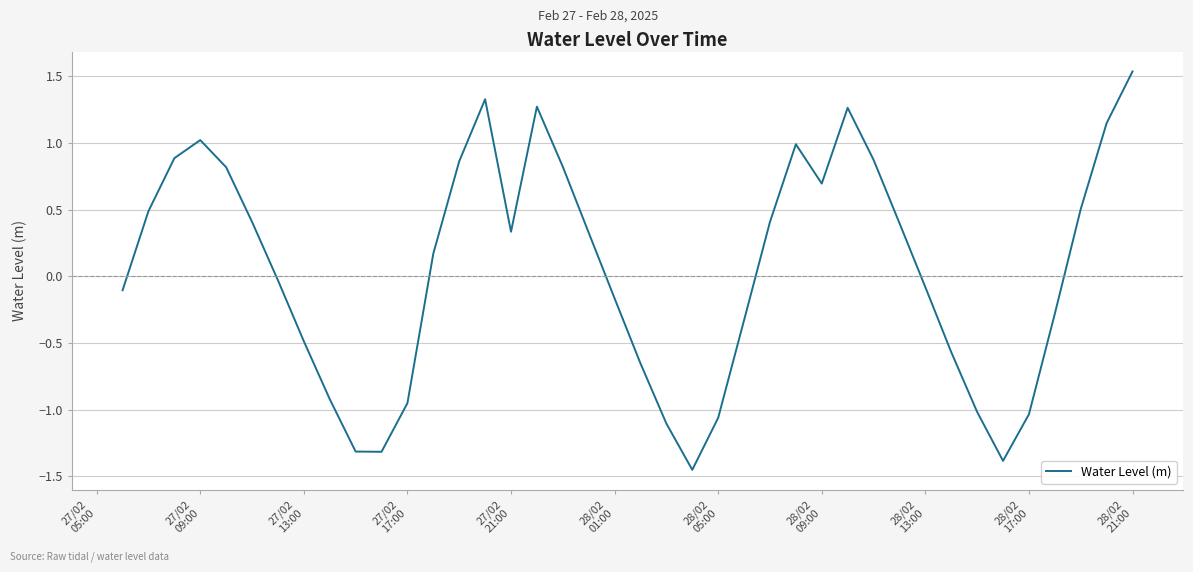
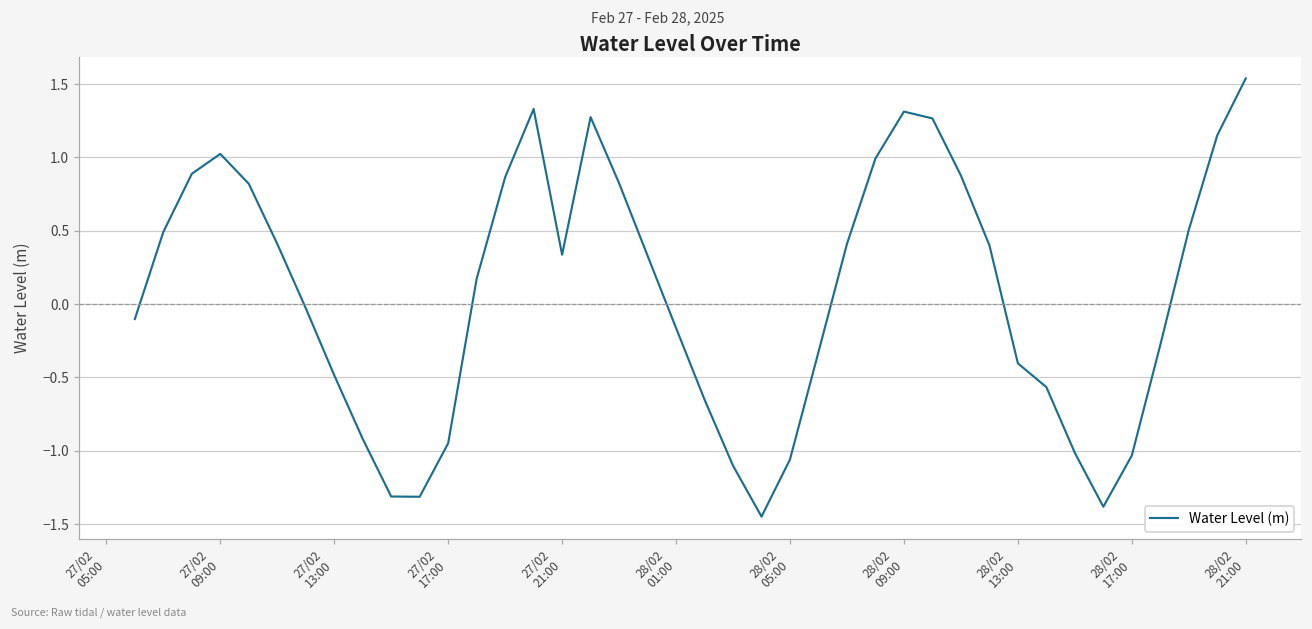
28/02 09:00: 0.70 -> 1.31
28/02 13:00: -0.08 -> -0.41
